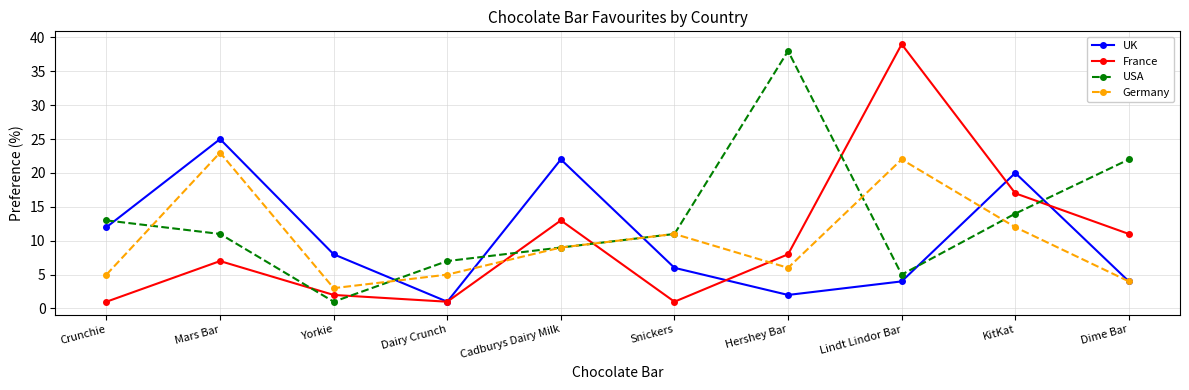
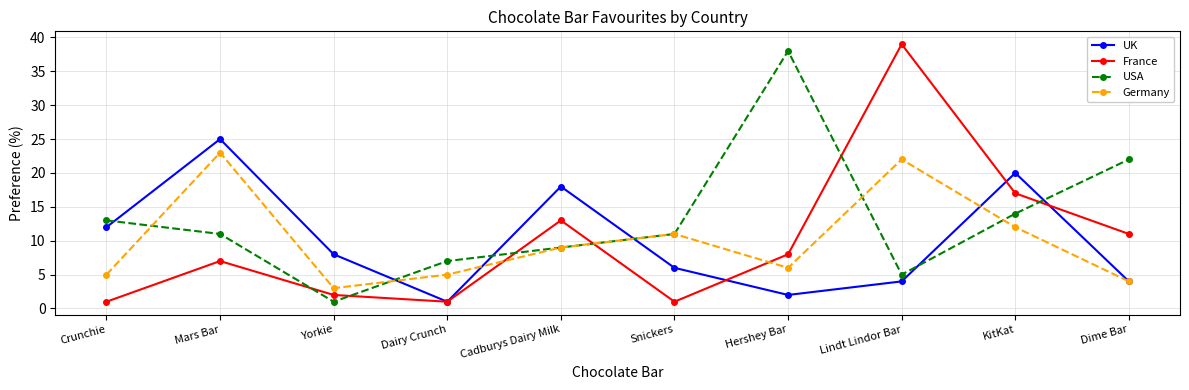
UK, Cadburys Dairy Milk: 22 -> 18
